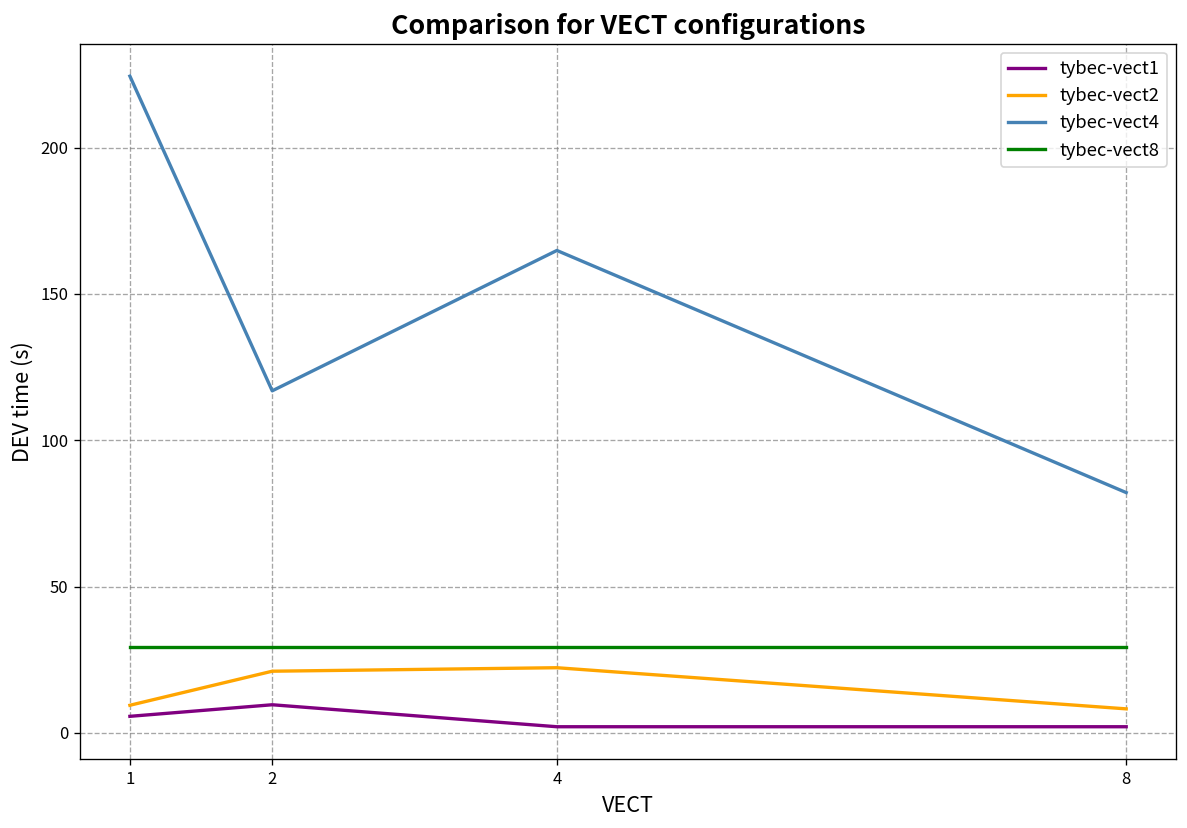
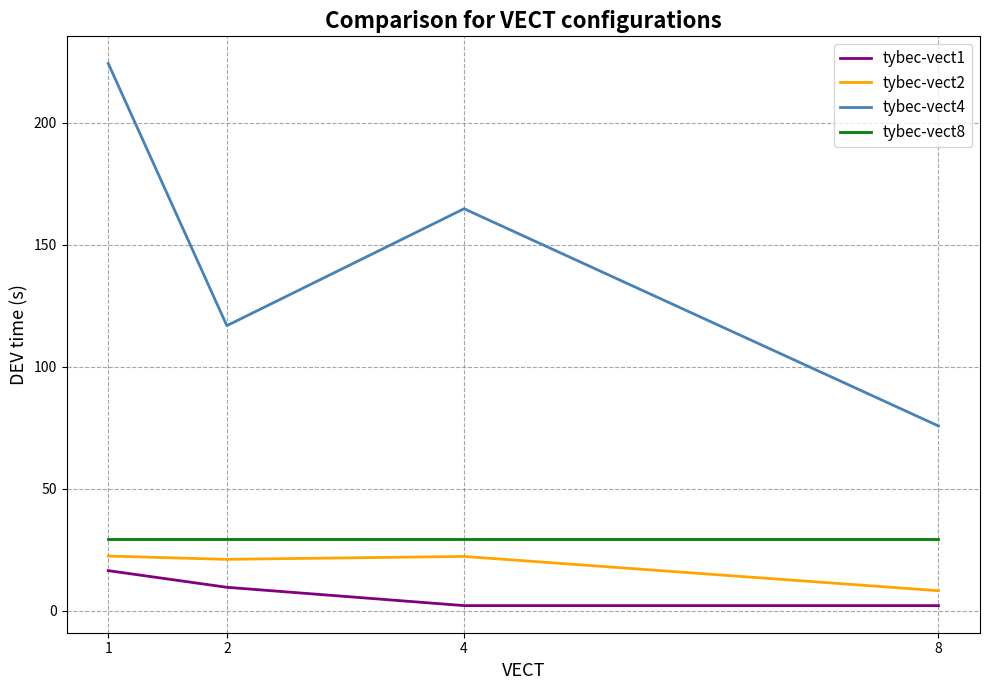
tybec-vect1, 1: 6 -> 16
tybec-vect2, 1: 9 -> 22
tybec-vect4, 8: 82 -> 76
